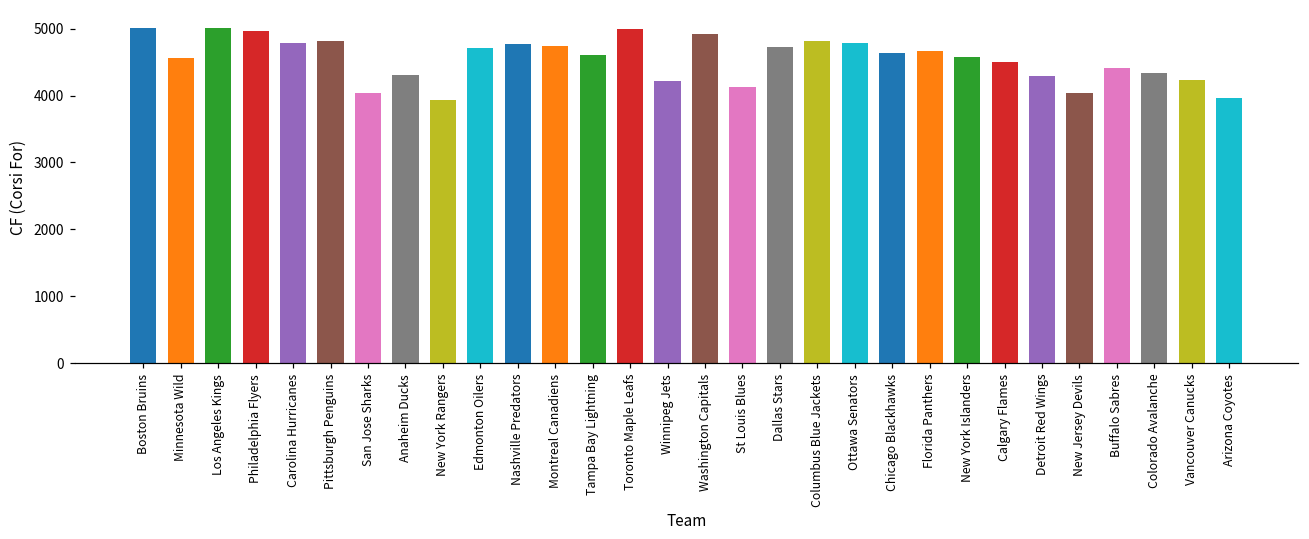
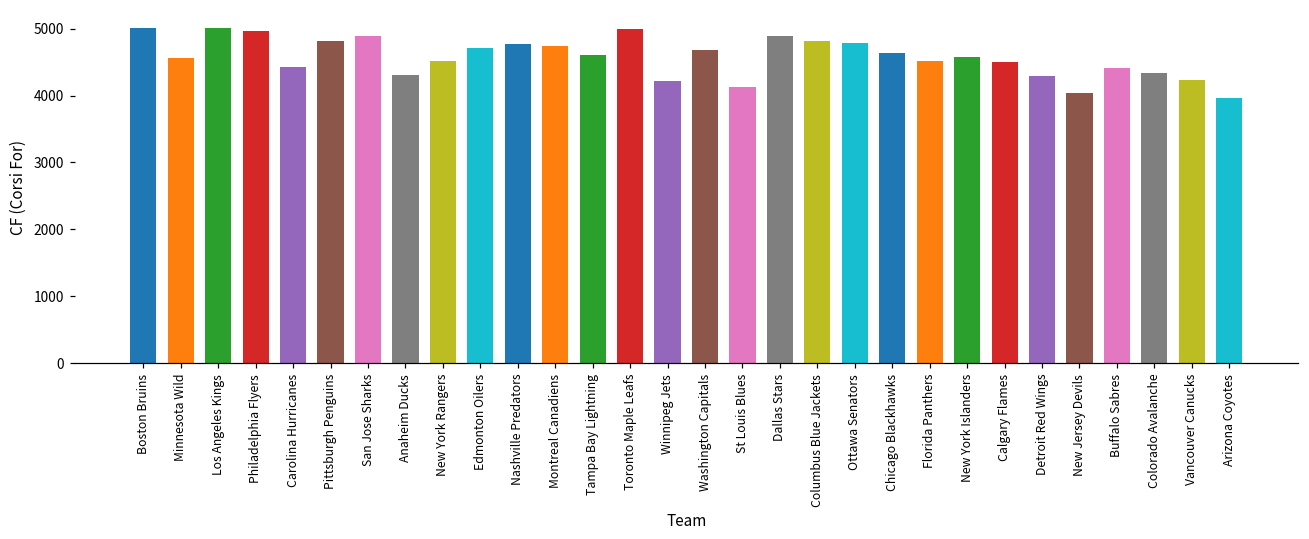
Carolina Hurricanes: 4800 -> 4400
San Jose Sharks: 4000 -> 4900
New York Rangers: 3900 -> 4500
Washington Capitals: 4900 -> 4700
Dallas Stars: 4700 -> 4900
Florida Panthers: 4700 -> 4500
